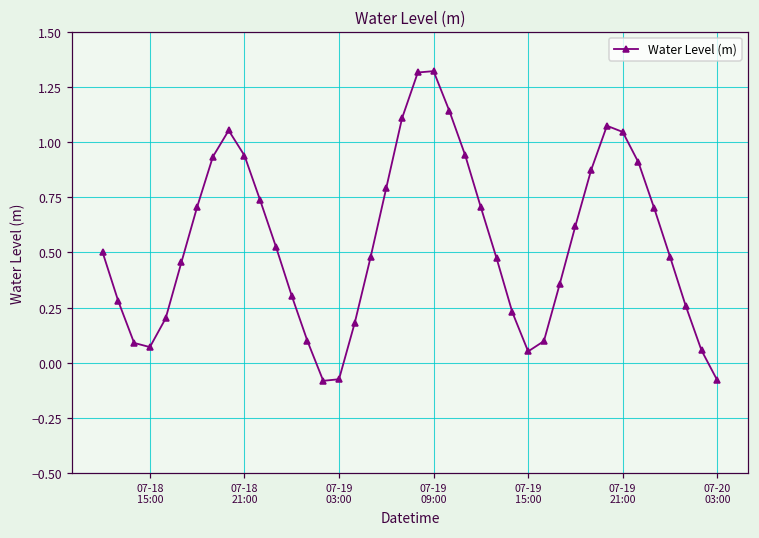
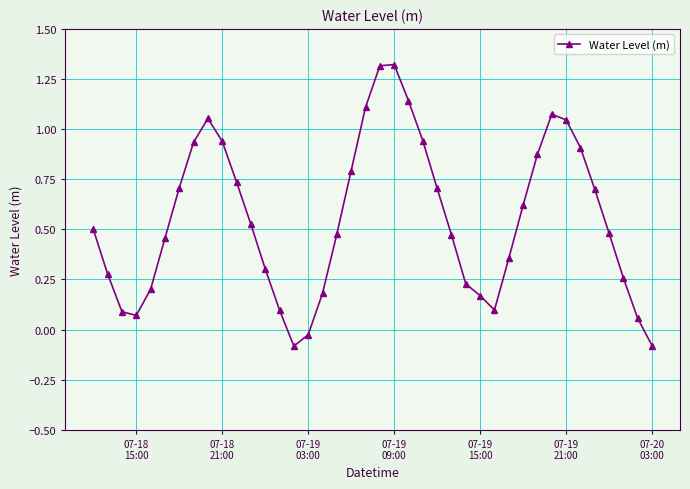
07-19 03:00: -0.08 -> -0.03
07-19 15:00: 0.05 -> 0.17
